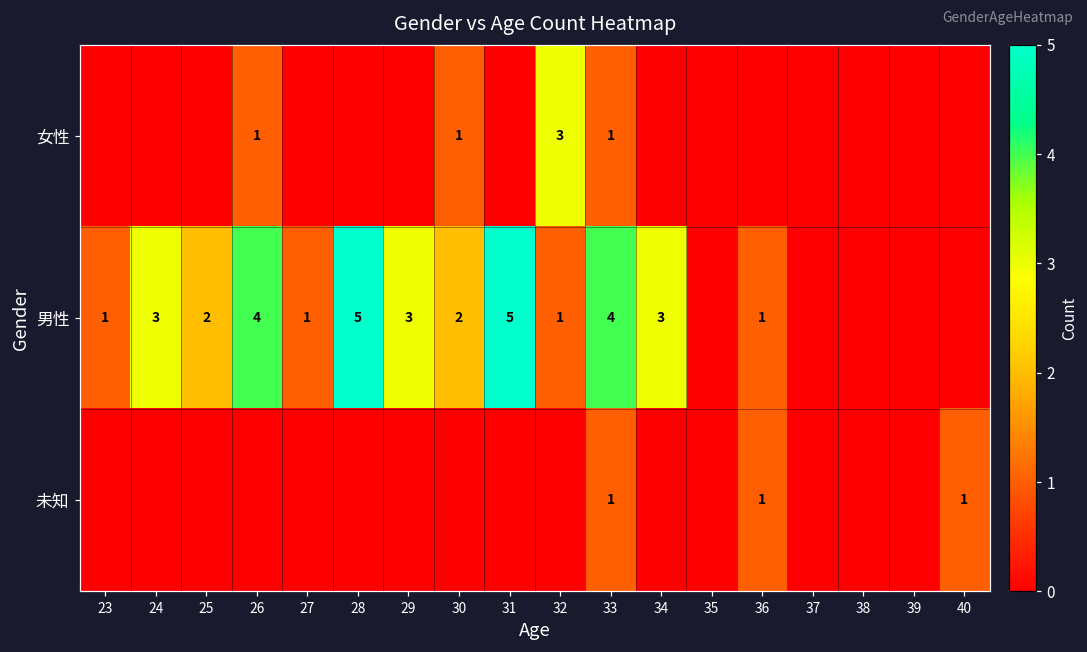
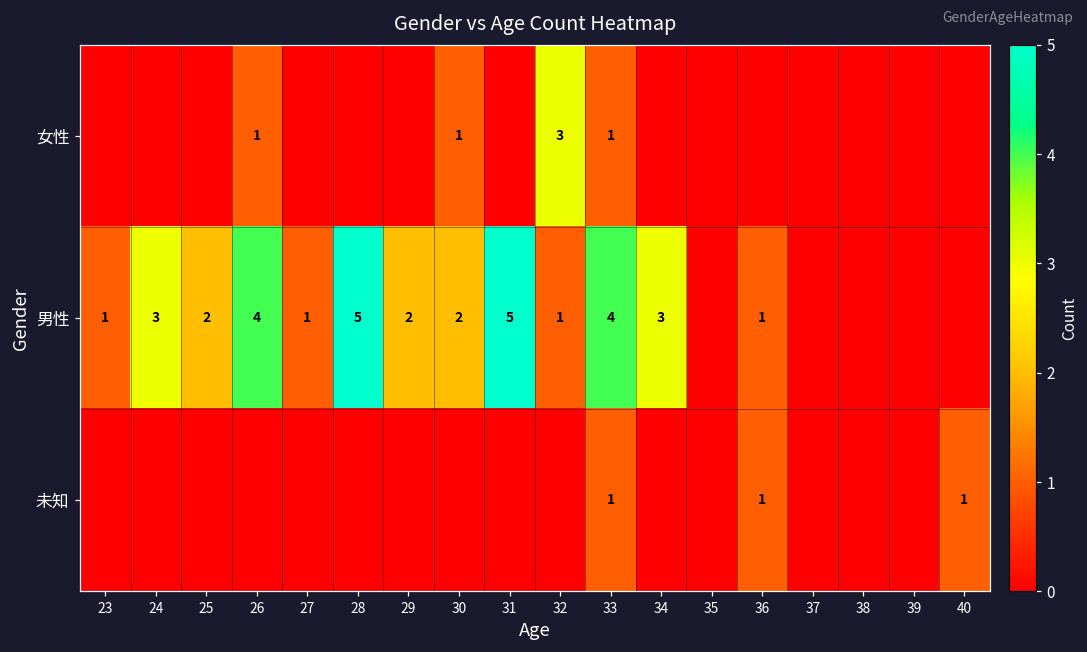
男性, 29: 3 -> 2
